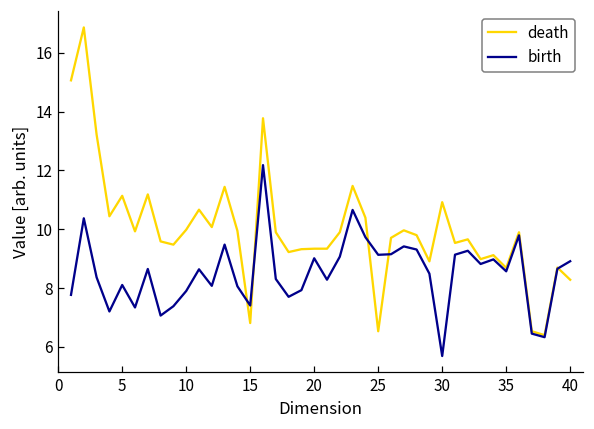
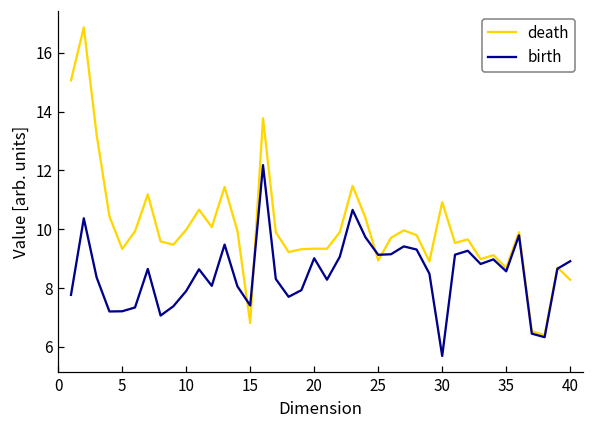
death, 5: 11.1 -> 9.3
birth, 5: 8.1 -> 7.2
death, 25: 6.5 -> 8.9
